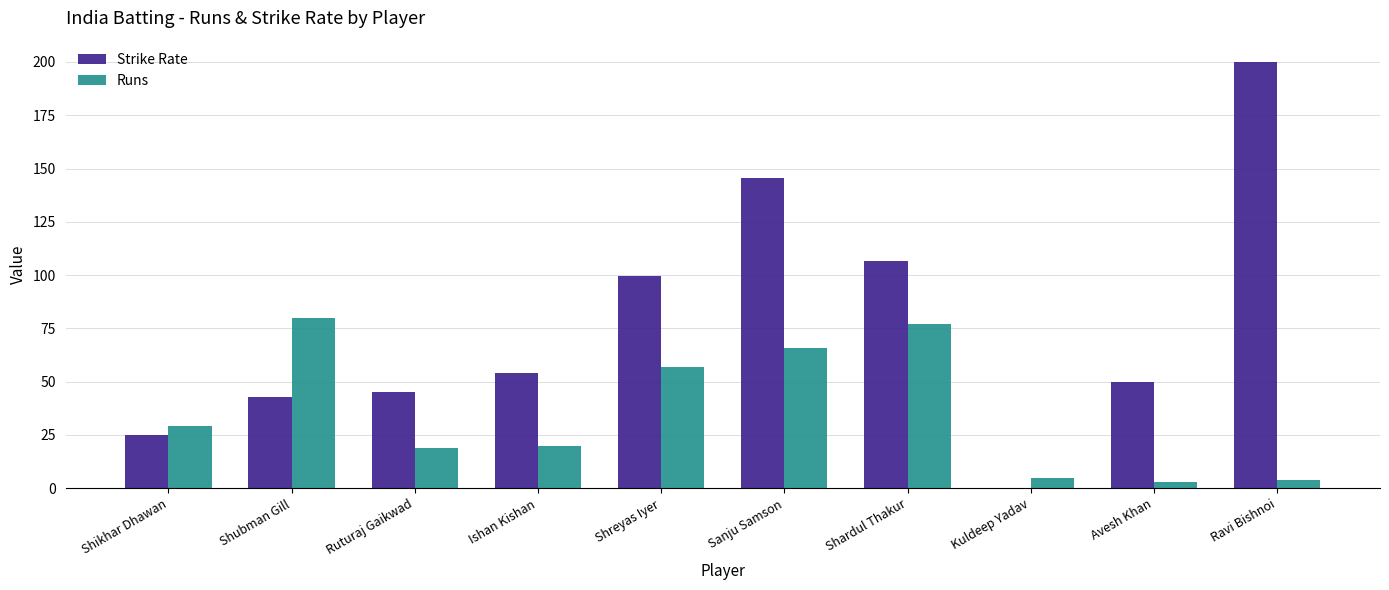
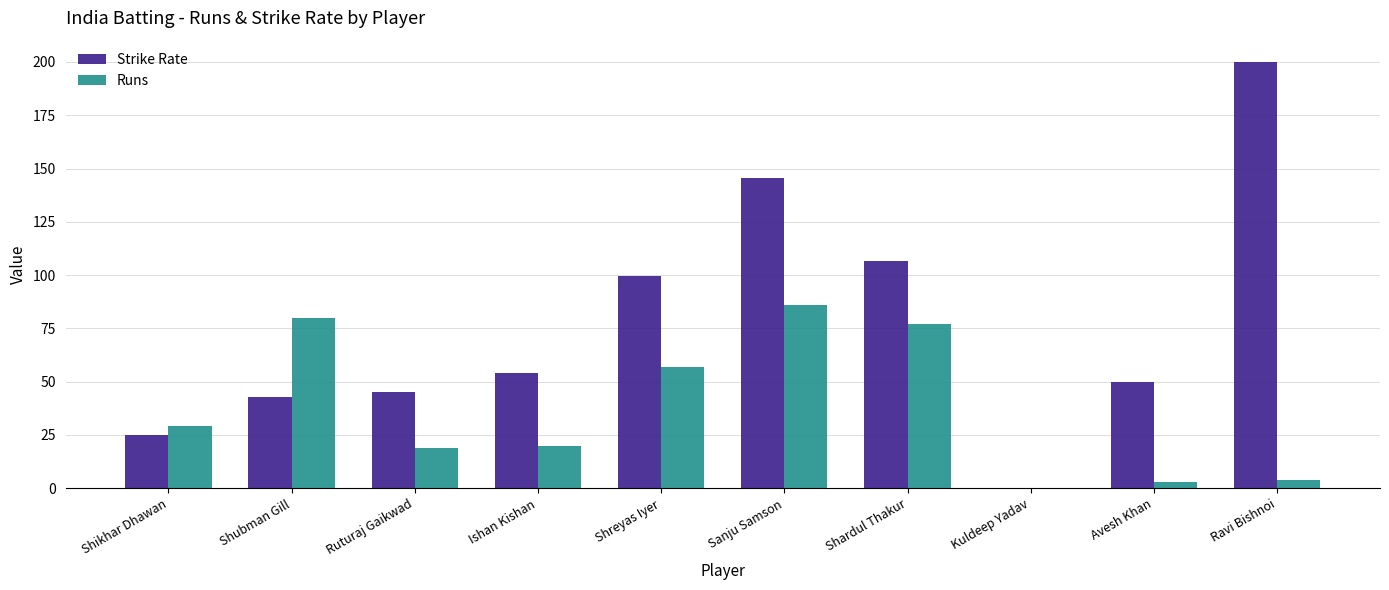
Runs, Sanju Samson: 66 -> 86
Runs, Kuldeep Yadav: 5 -> 0
